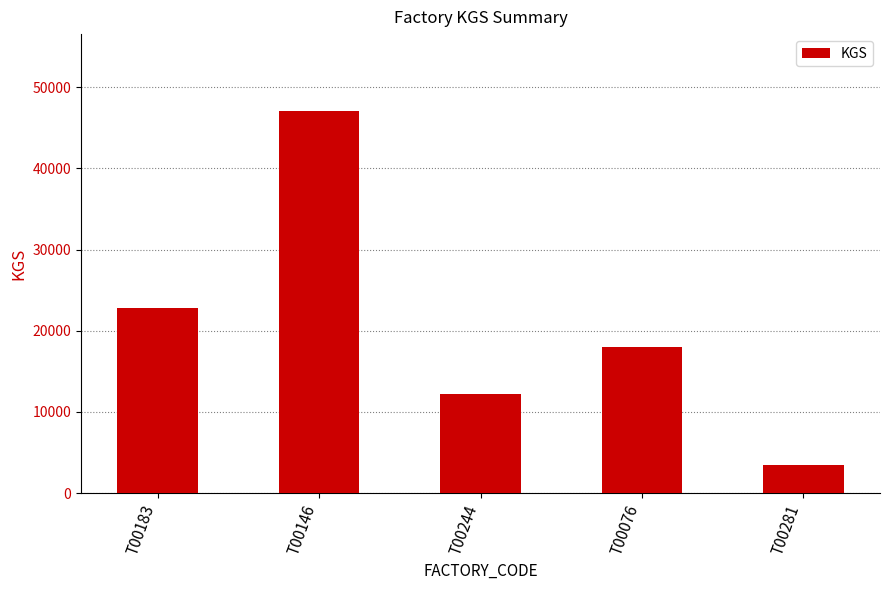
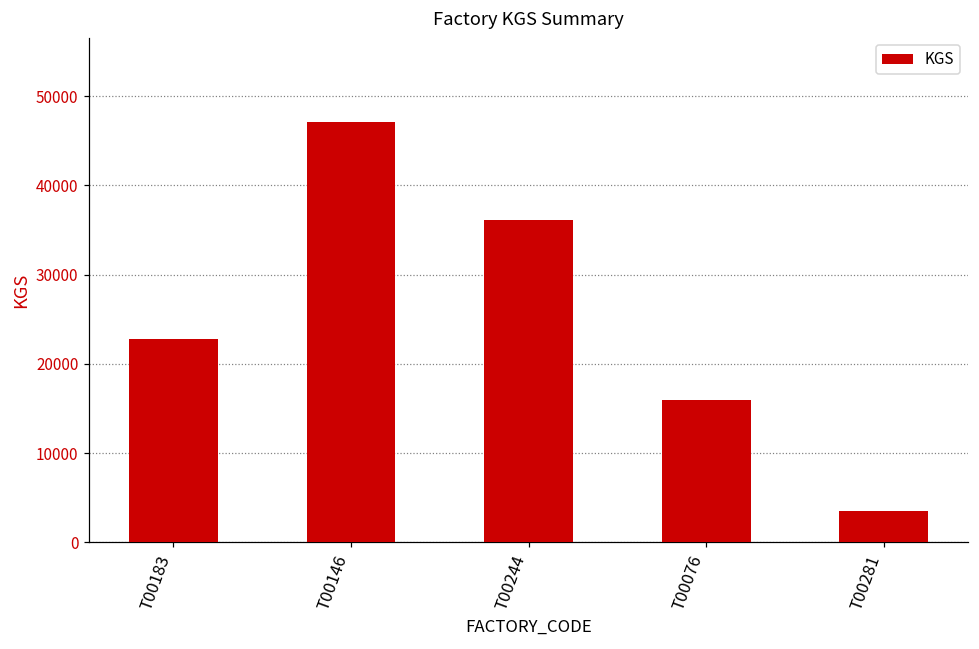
T00244: 12000 -> 36000
T00076: 18000 -> 16000
